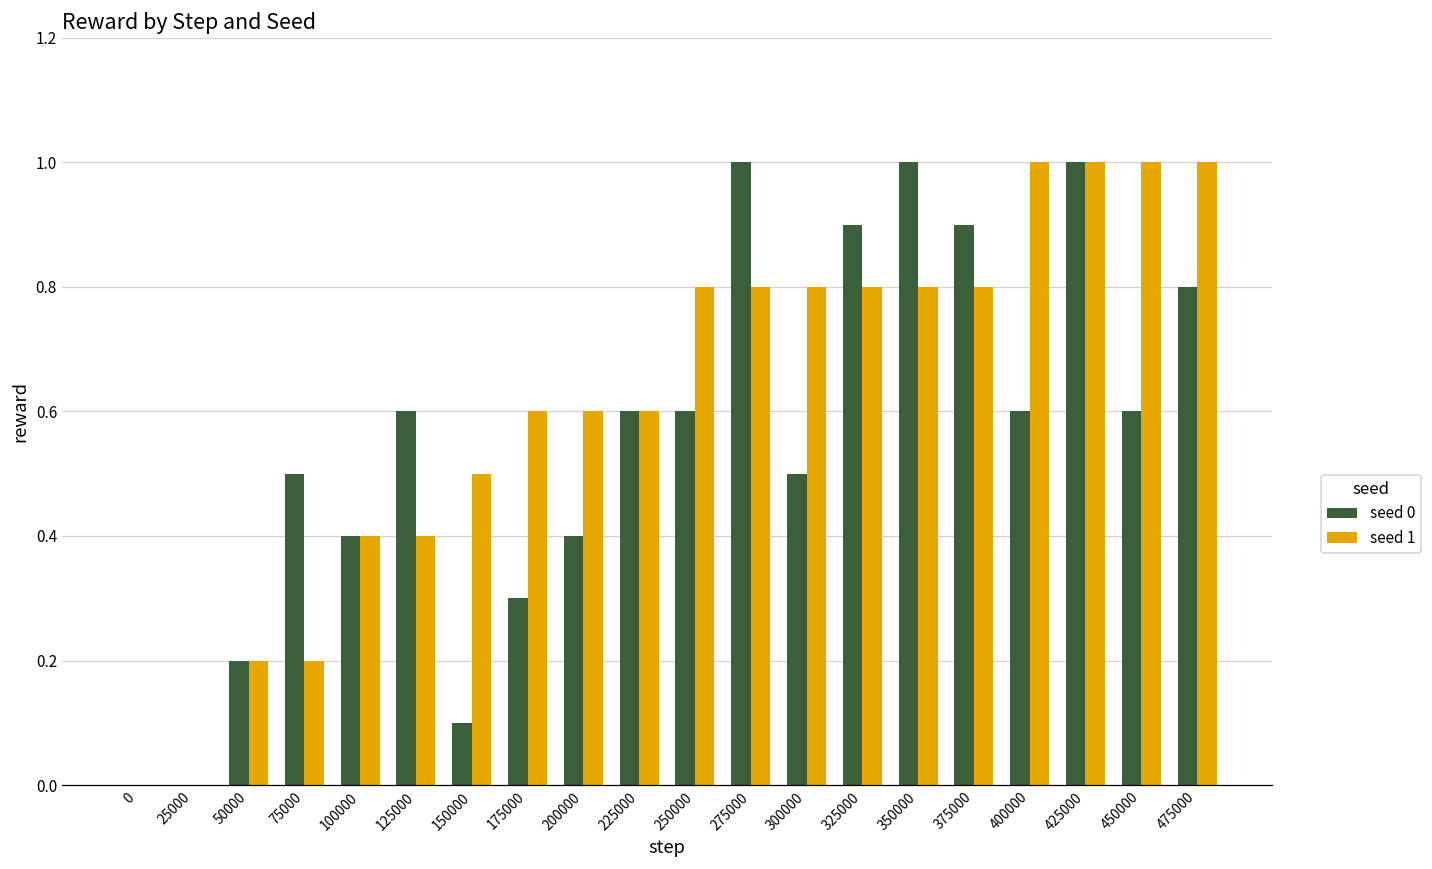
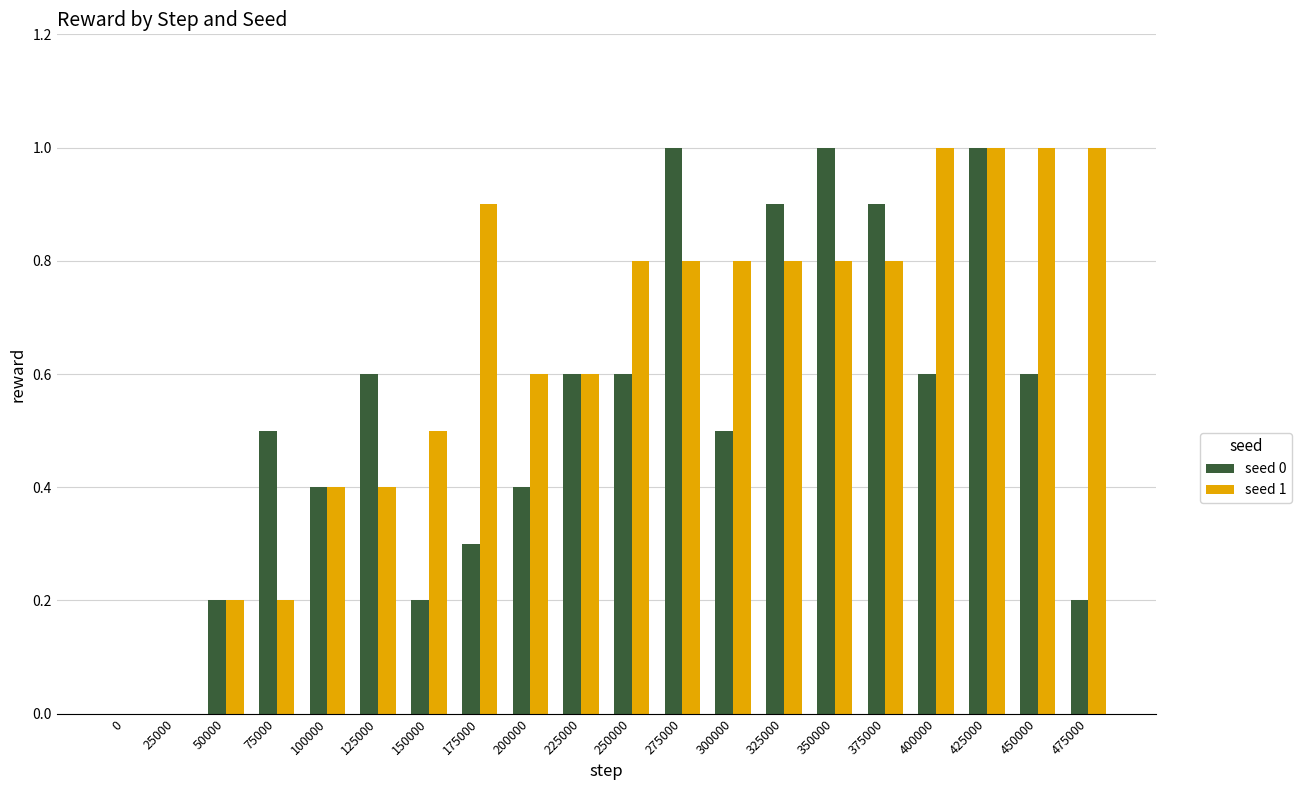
seed 0, 150000: 0.1 -> 0.2
seed 1, 175000: 0.6 -> 0.9
seed 0, 475000: 0.8 -> 0.2
